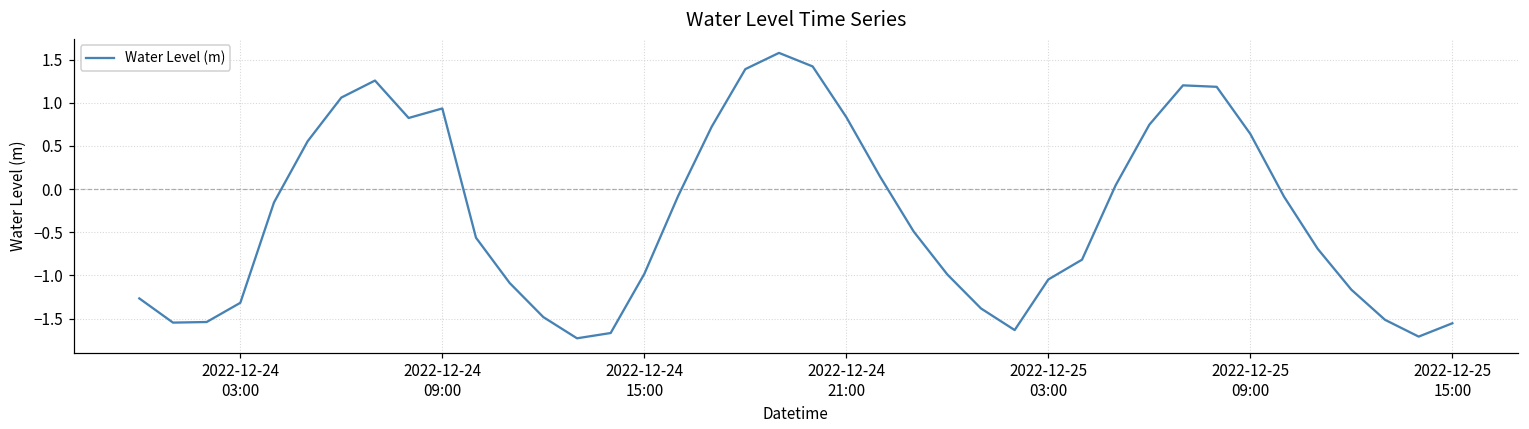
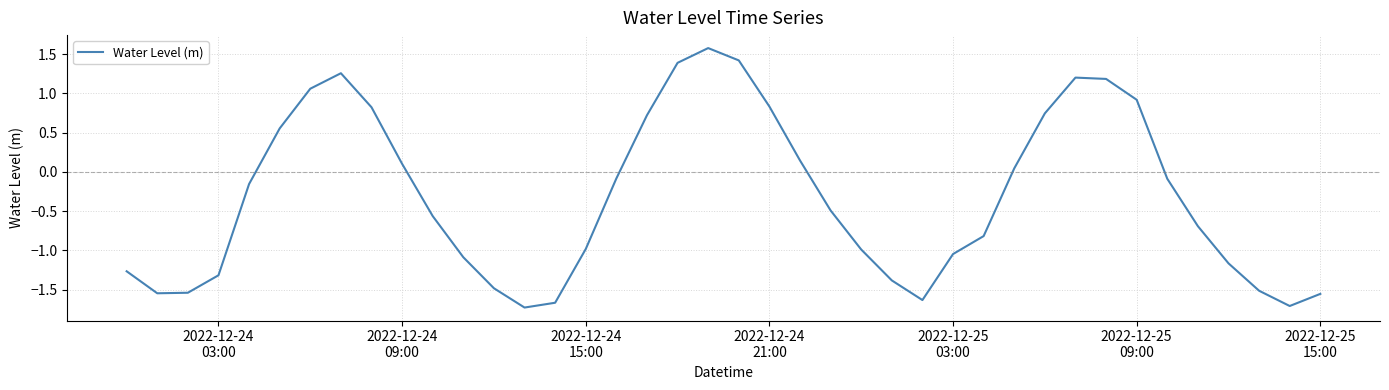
2022-12-24 09:00: 0.9 -> 0.1
2022-12-25 09:00: 0.6 -> 0.9
